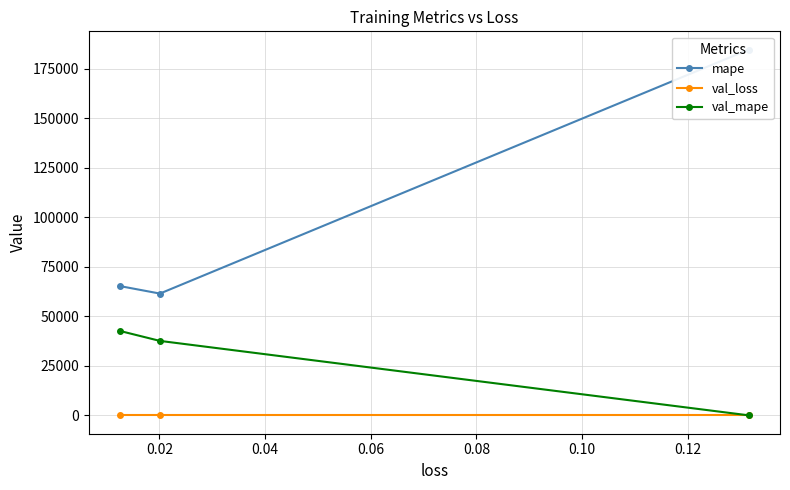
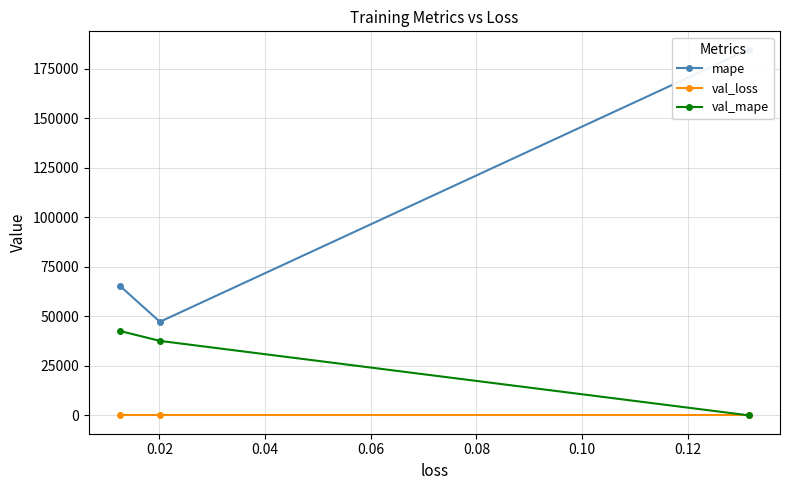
mape, 0.02: 62000 -> 47000
